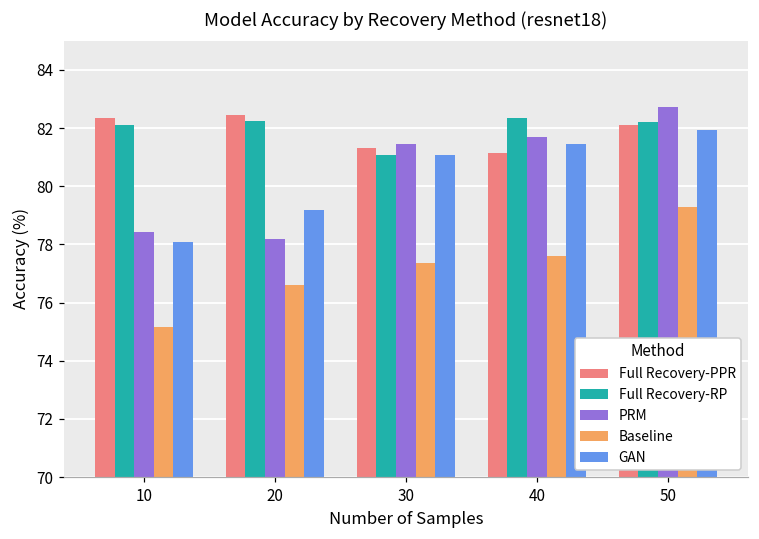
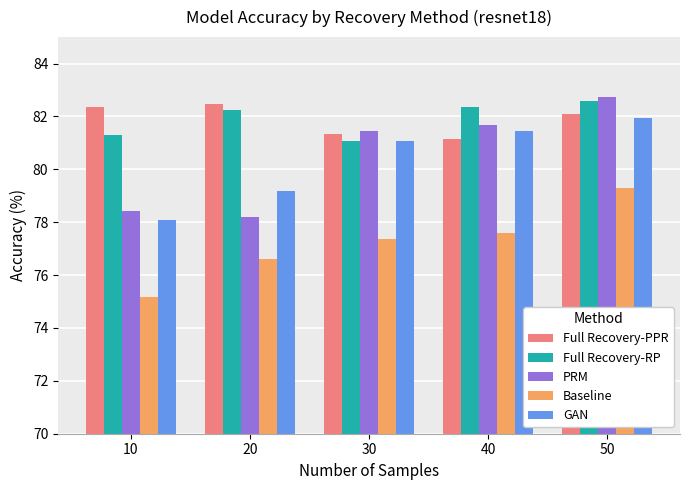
Full Recovery-RP, 10: 82.1 -> 81.3
Full Recovery-RP, 50: 82.2 -> 82.6
